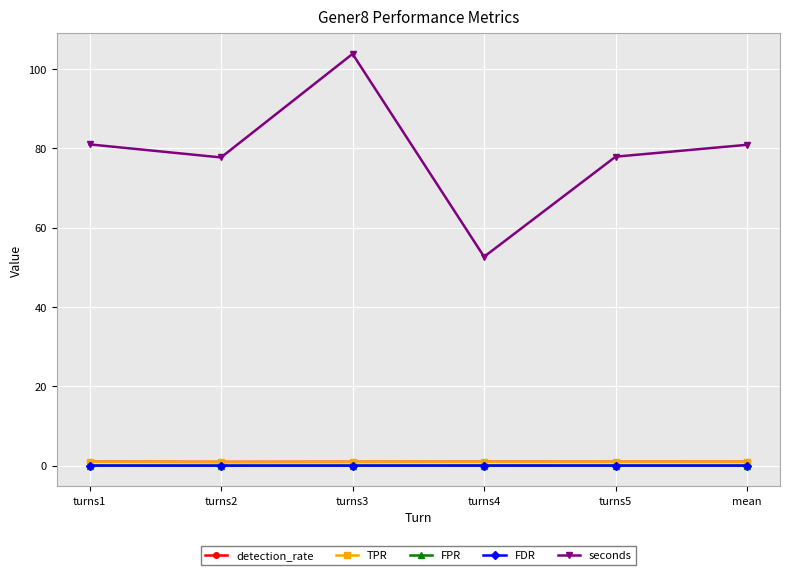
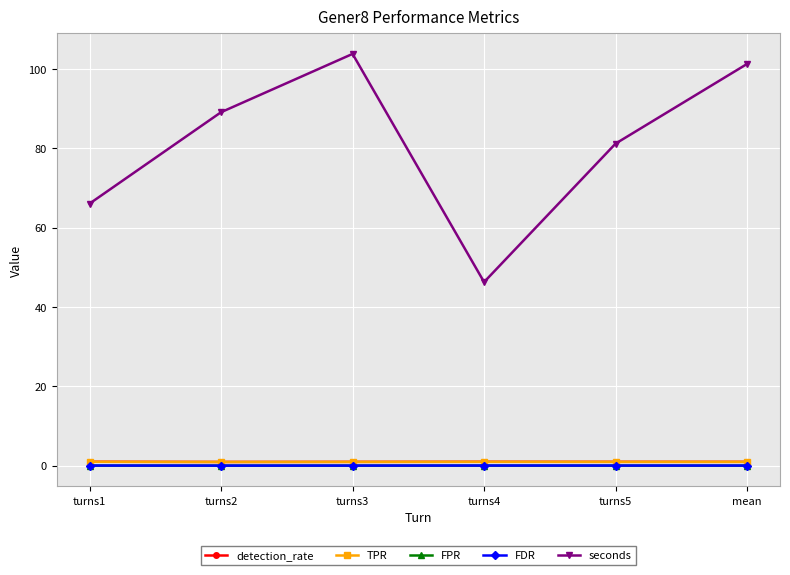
seconds, turns1: 81 -> 66
seconds, turns2: 78 -> 89
seconds, turns4: 53 -> 46
seconds, turns5: 78 -> 81
seconds, mean: 81 -> 101
